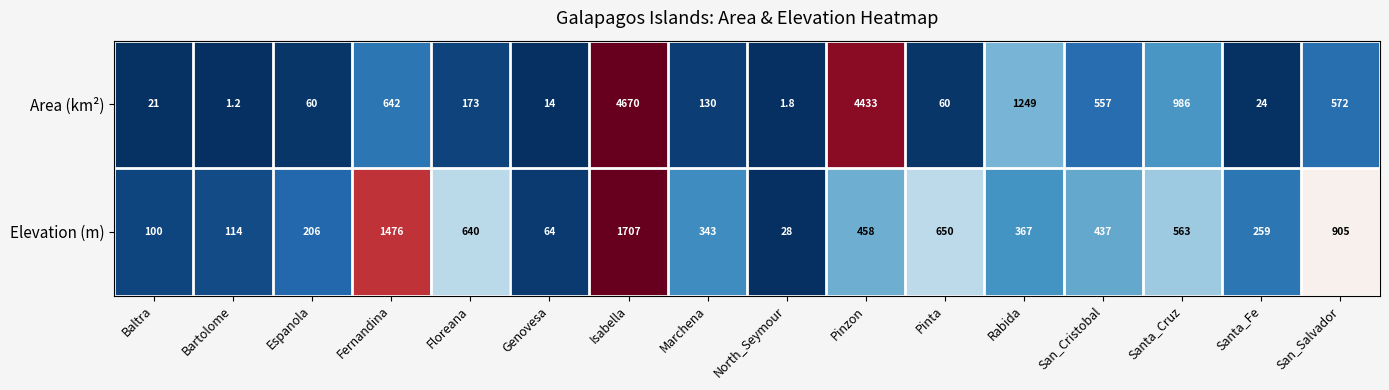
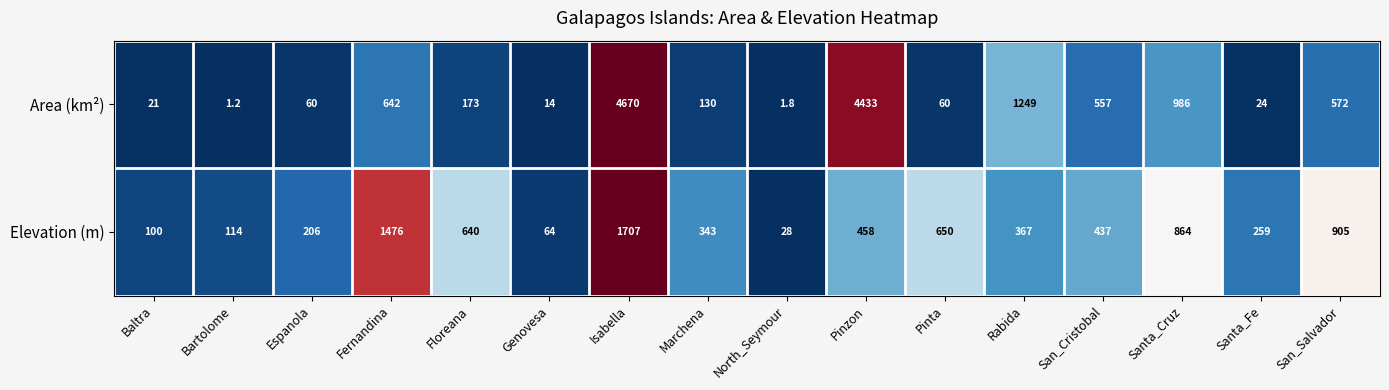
Elevation (m), Santa_Cruz: 563 -> 864
